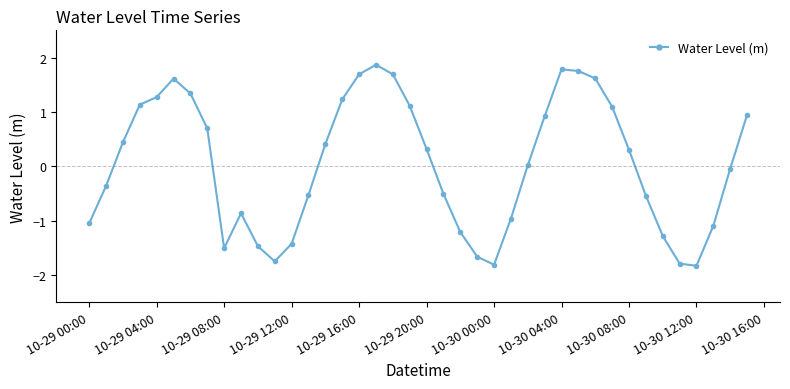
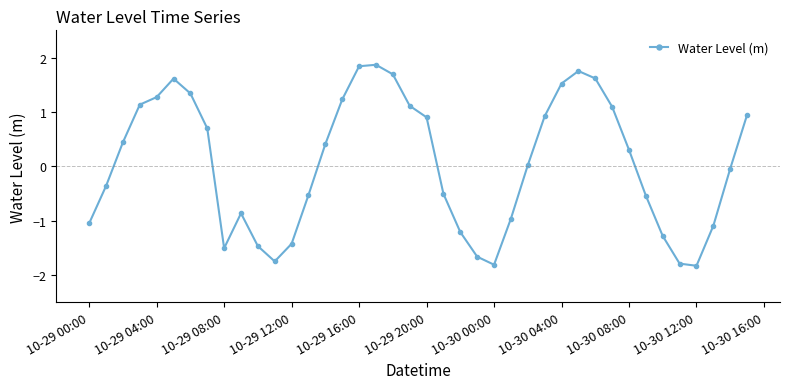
10-29 16:00: 1.7 -> 1.8
10-29 20:00: 0.3 -> 0.9
10-30 04:00: 1.8 -> 1.5
